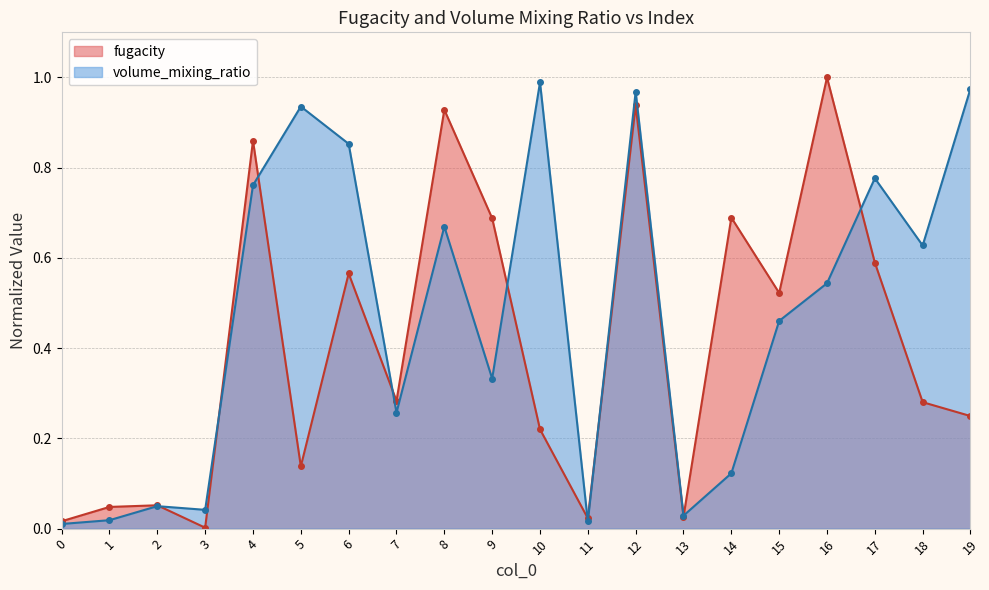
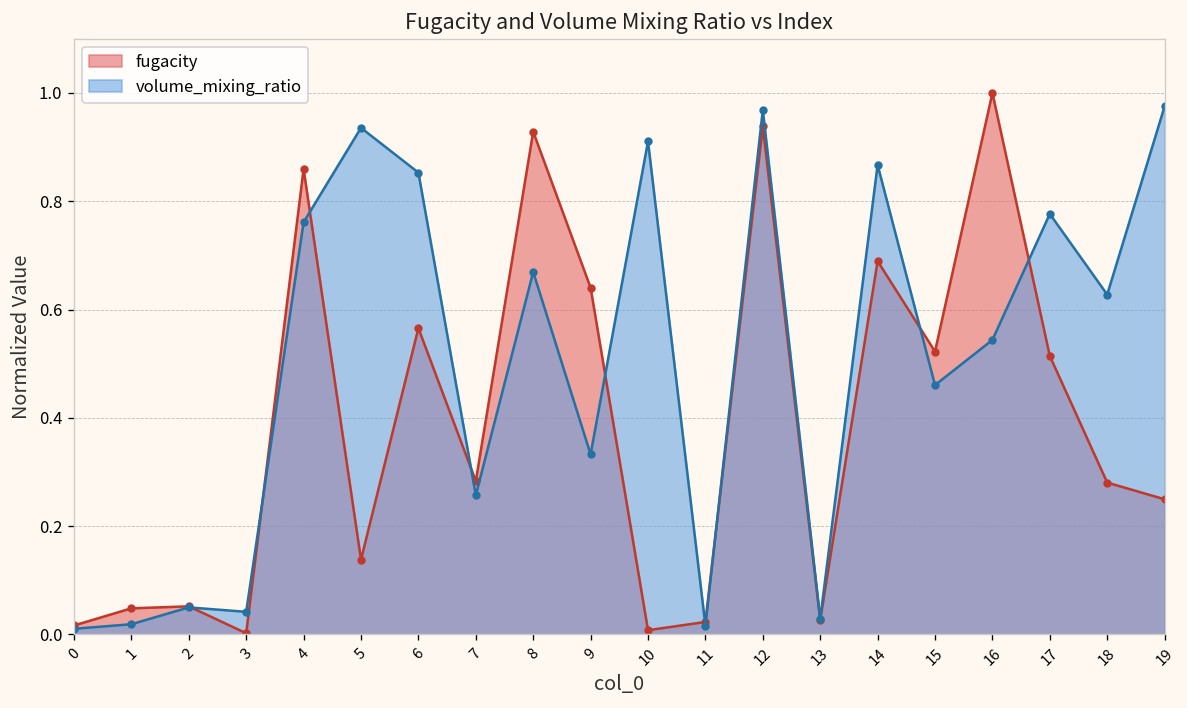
fugacity, 9: 0.69 -> 0.64
fugacity, 10: 0.22 -> 0.01
volume_mixing_ratio, 10: 0.99 -> 0.91
volume_mixing_ratio, 14: 0.12 -> 0.87
fugacity, 17: 0.59 -> 0.51
